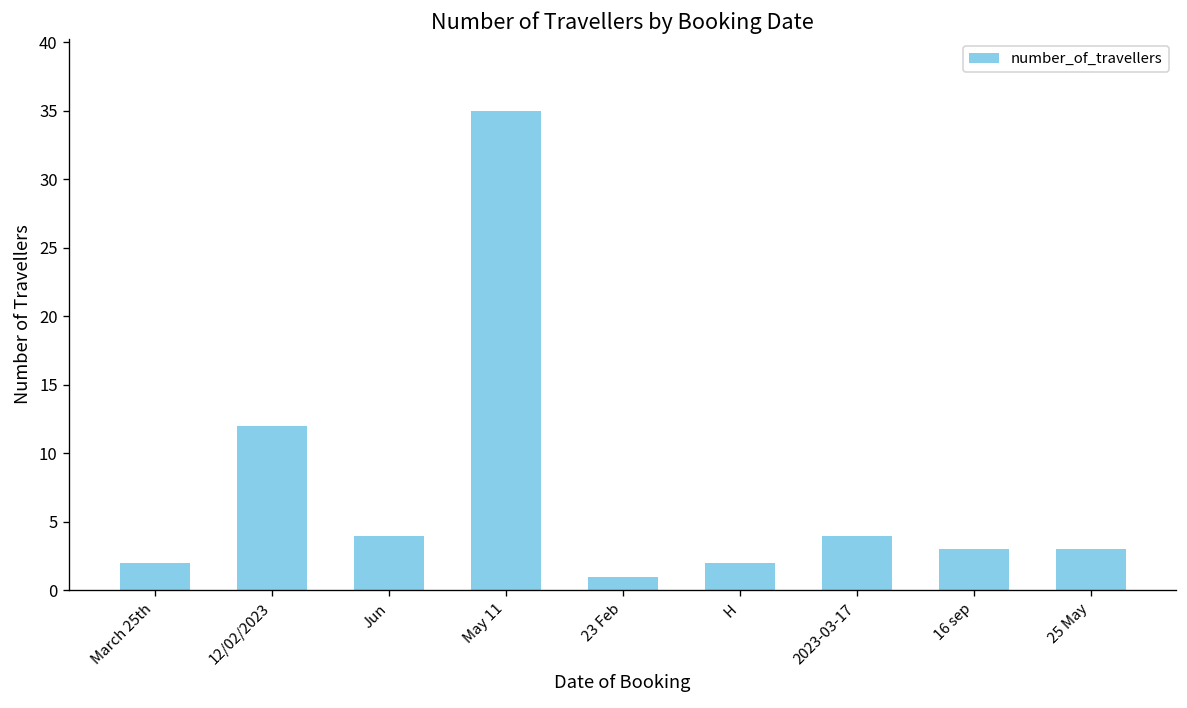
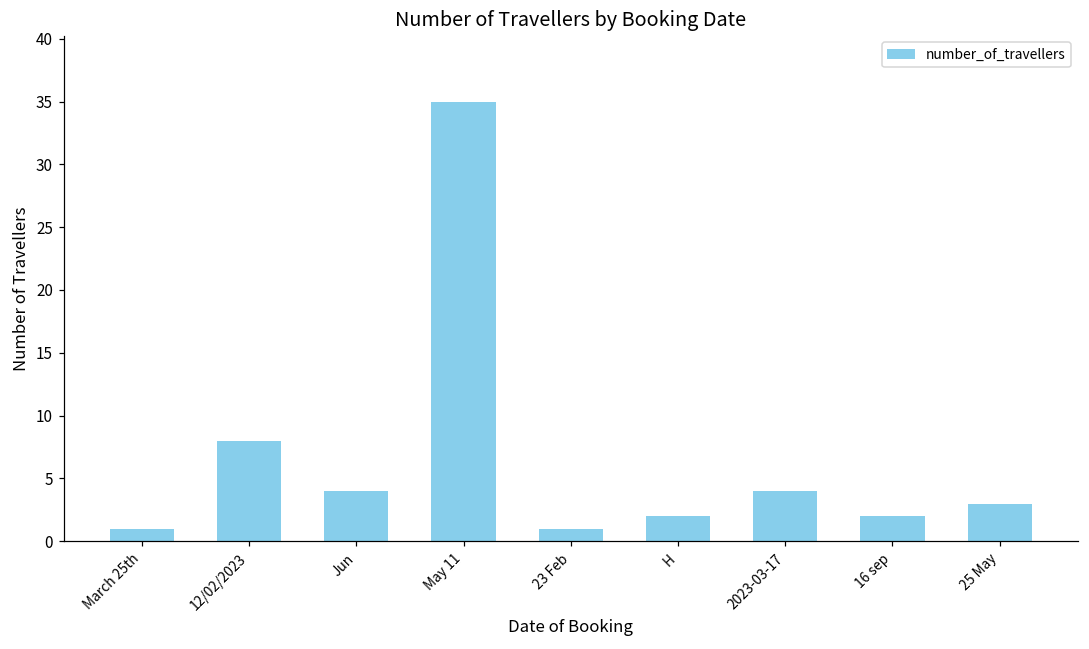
March 25th: 2 -> 1
12/02/2023: 12 -> 8
16 sep: 3 -> 2
